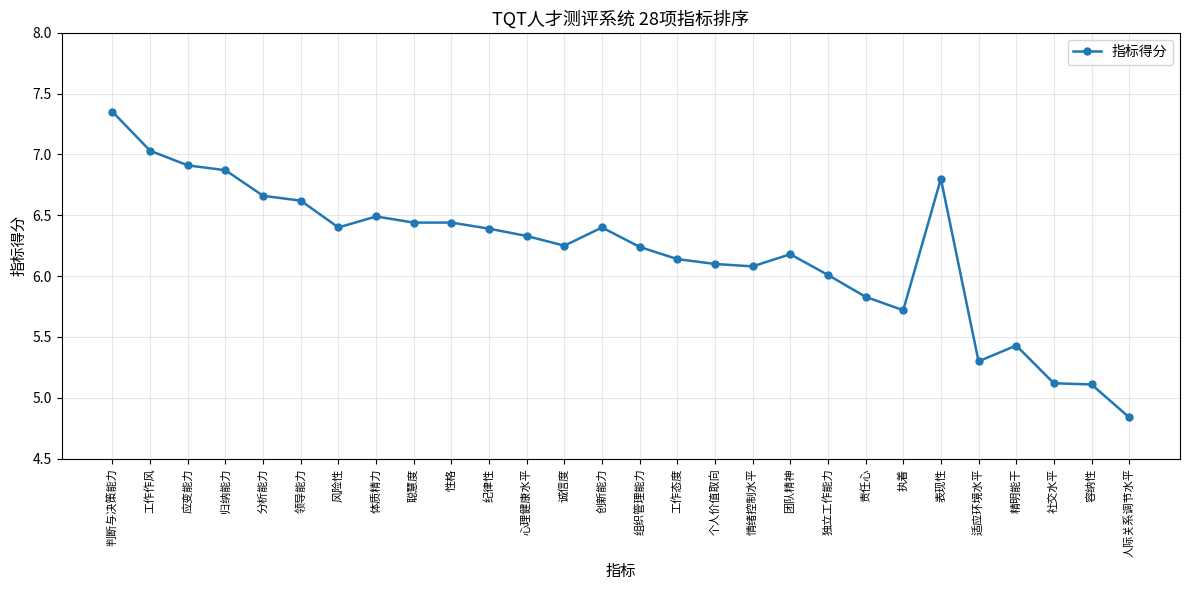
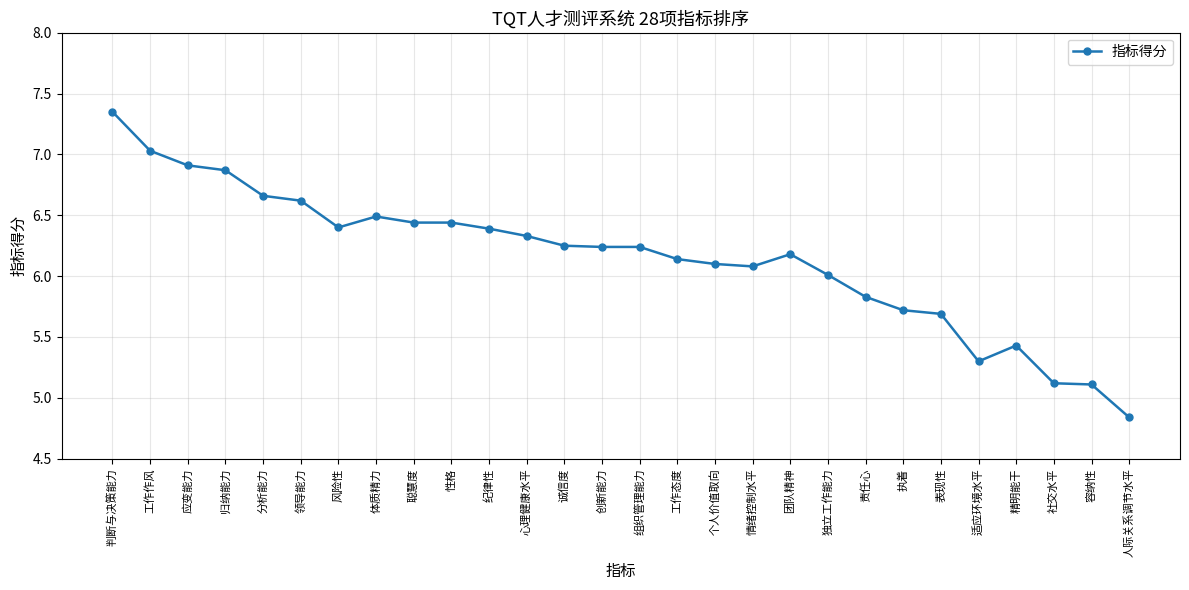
创新能力: 6.40 -> 6.24
表现性: 6.80 -> 5.69
